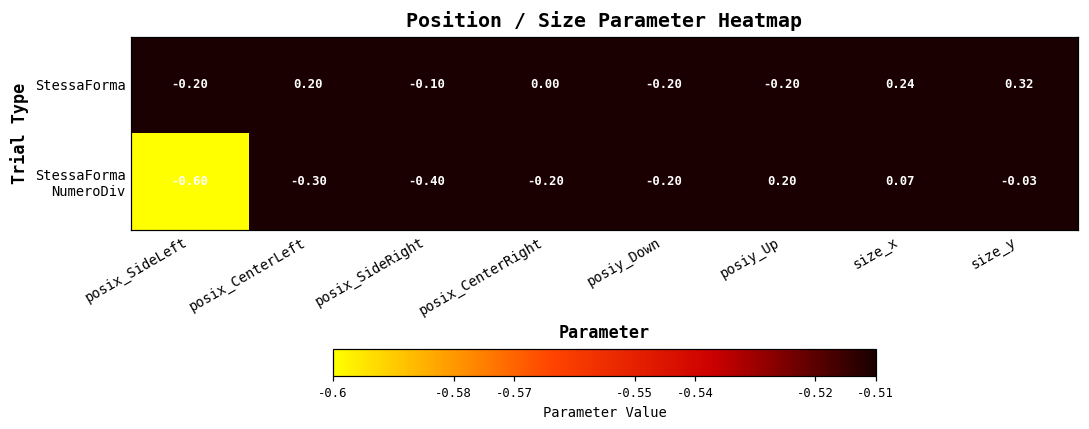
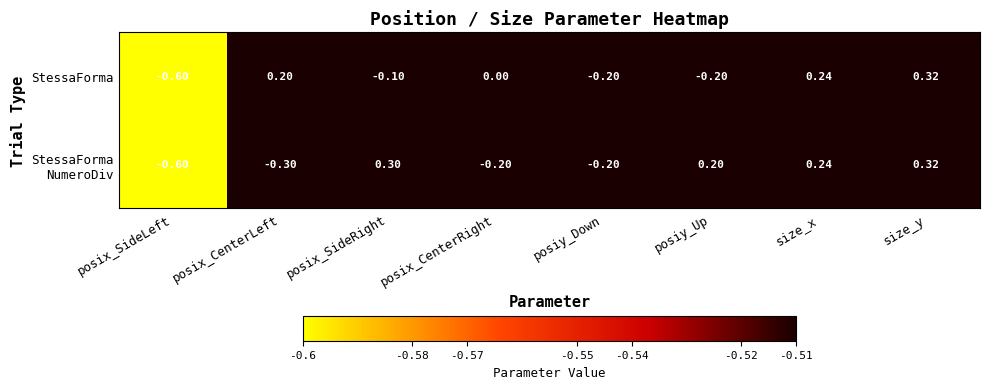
StessaForma, posix_SideLeft: -0.20 -> -0.60
StessaForma NumeroDiv, posix_SideRight: -0.40 -> 0.30
StessaForma NumeroDiv, size_x: 0.07 -> 0.24
StessaForma NumeroDiv, size_y: -0.03 -> 0.32
